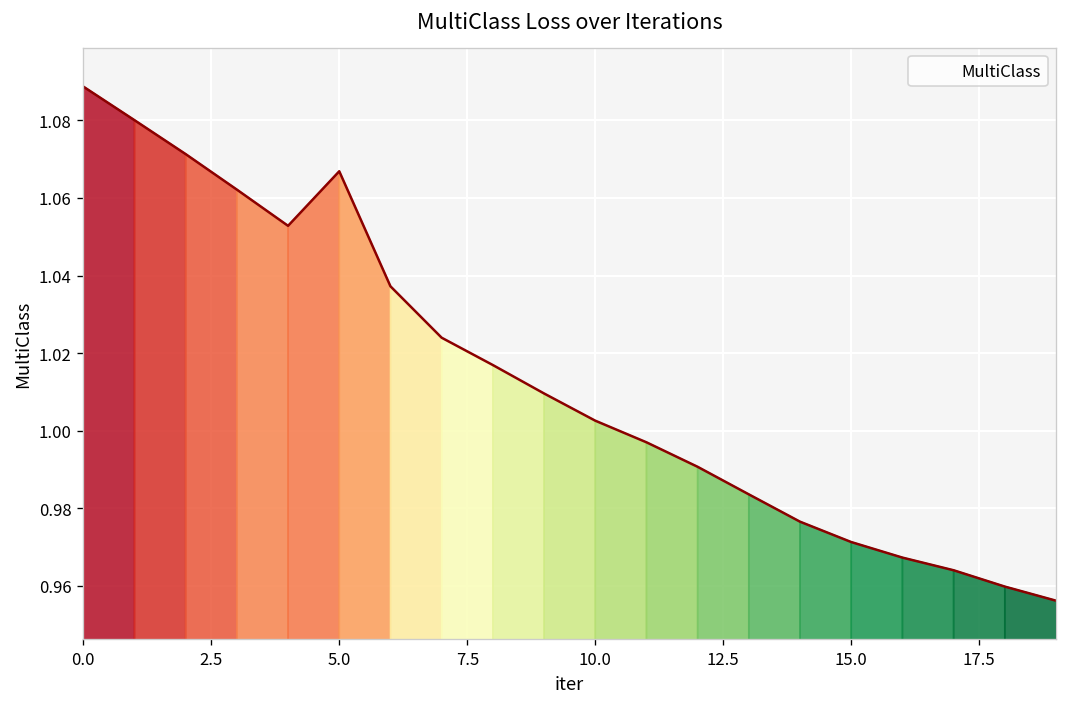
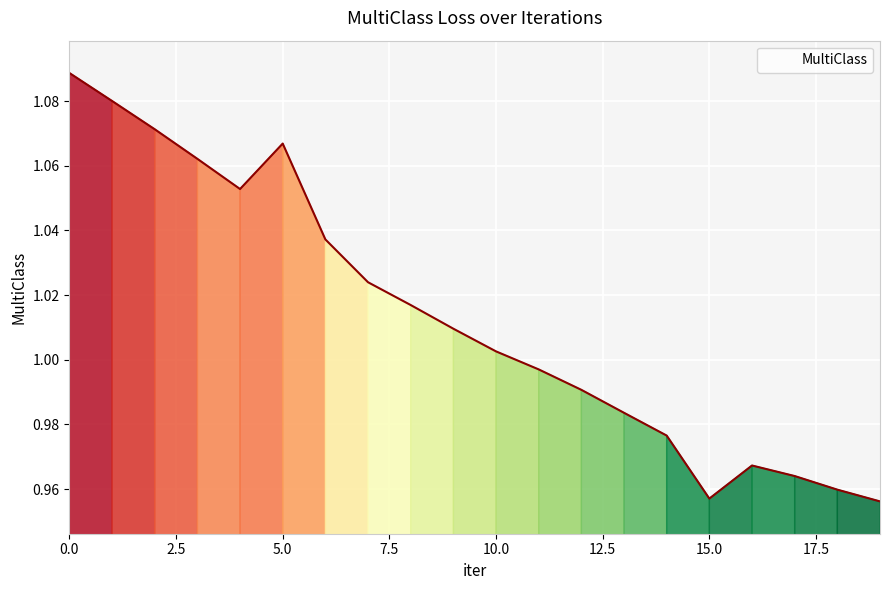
MultiClass, 15.0: 0.971 -> 0.957
